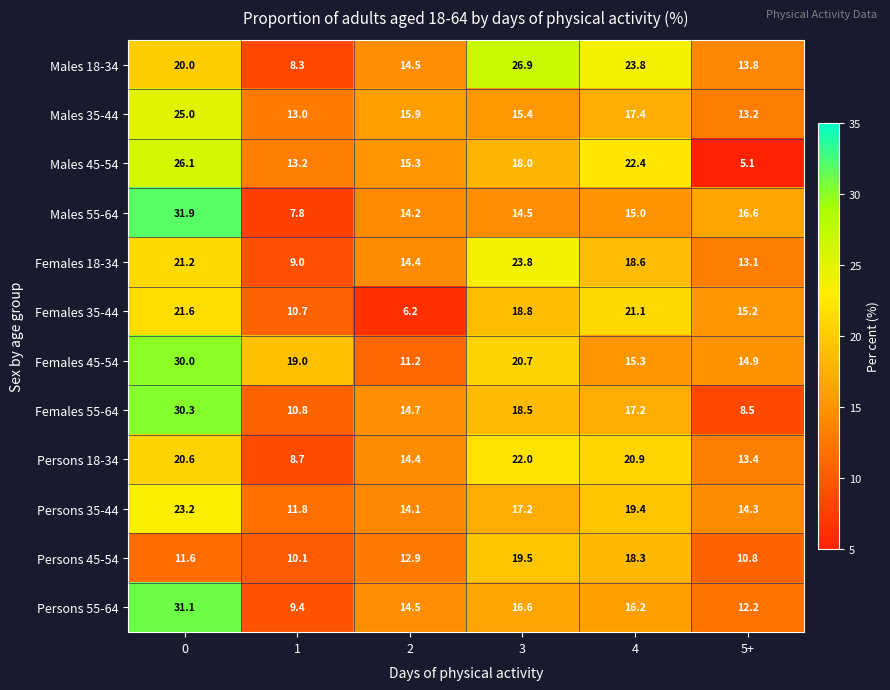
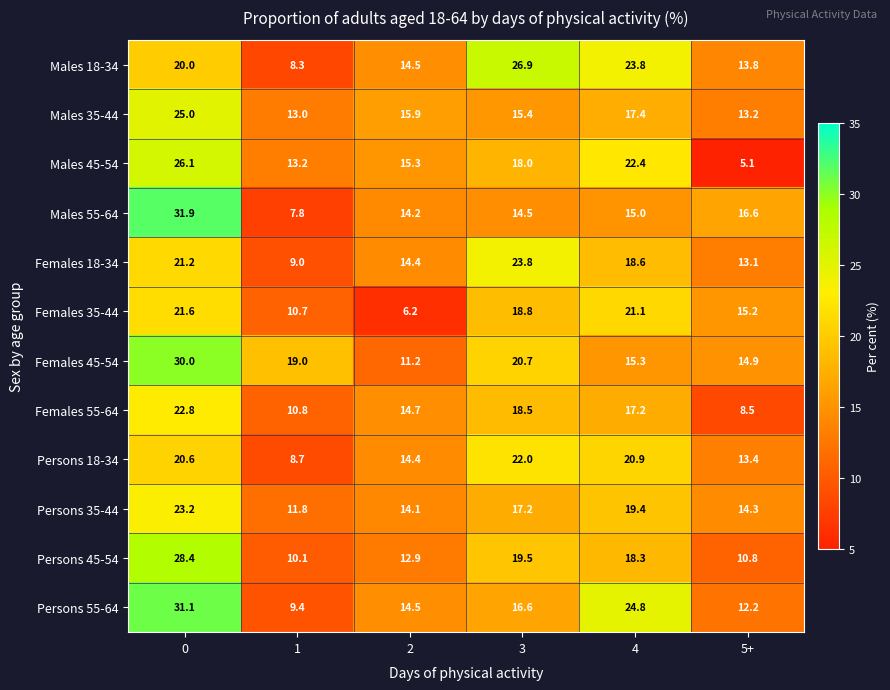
Females 55-64, 0: 30.3 -> 22.8
Persons 45-54, 0: 11.6 -> 28.4
Persons 55-64, 4: 16.2 -> 24.8
